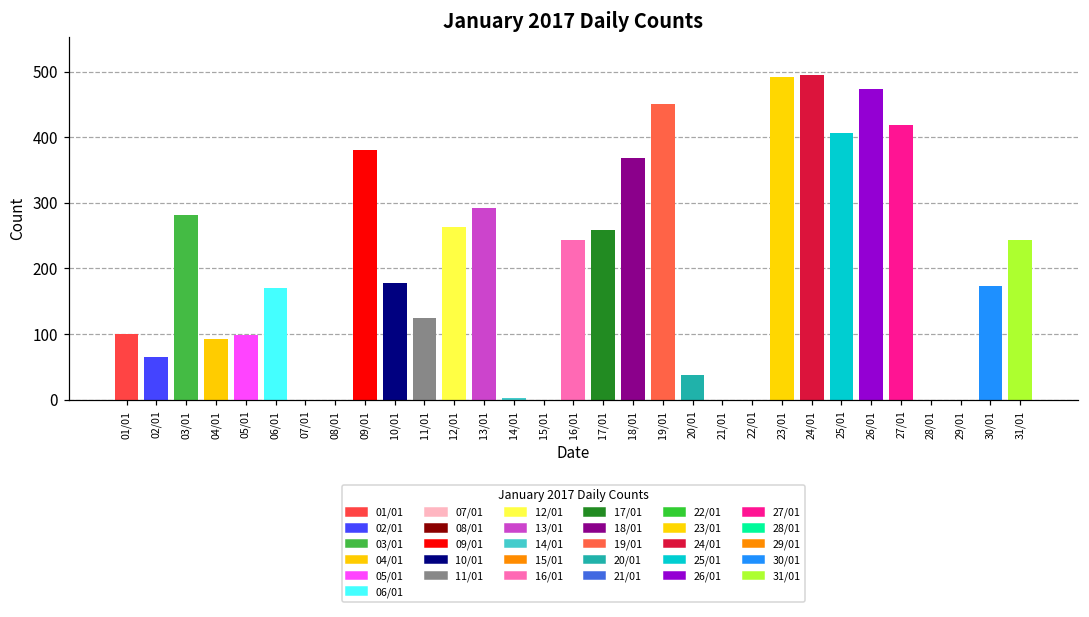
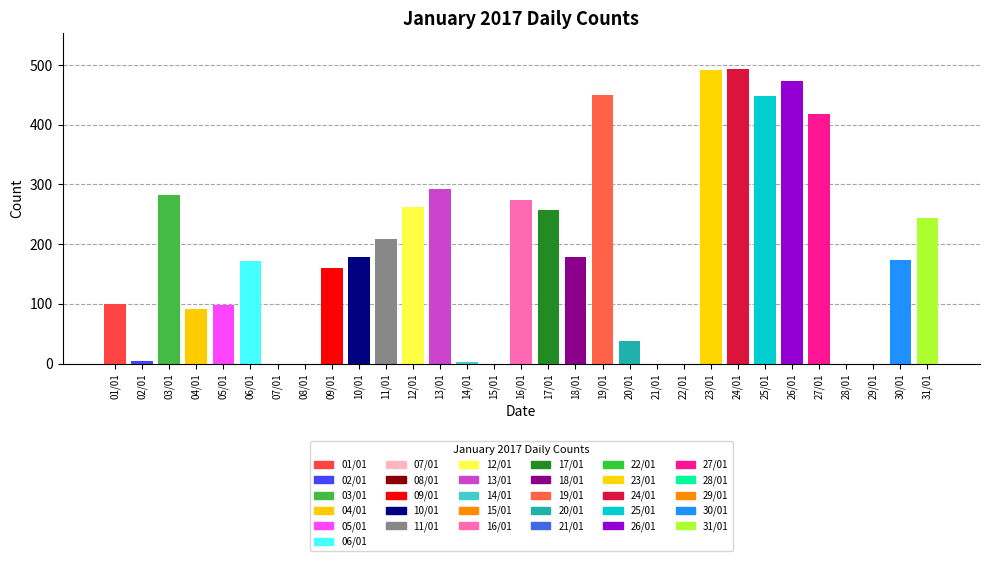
02/01: 70 -> 10
09/01: 380 -> 160
11/01: 120 -> 210
16/01: 240 -> 270
18/01: 370 -> 180
25/01: 410 -> 450
